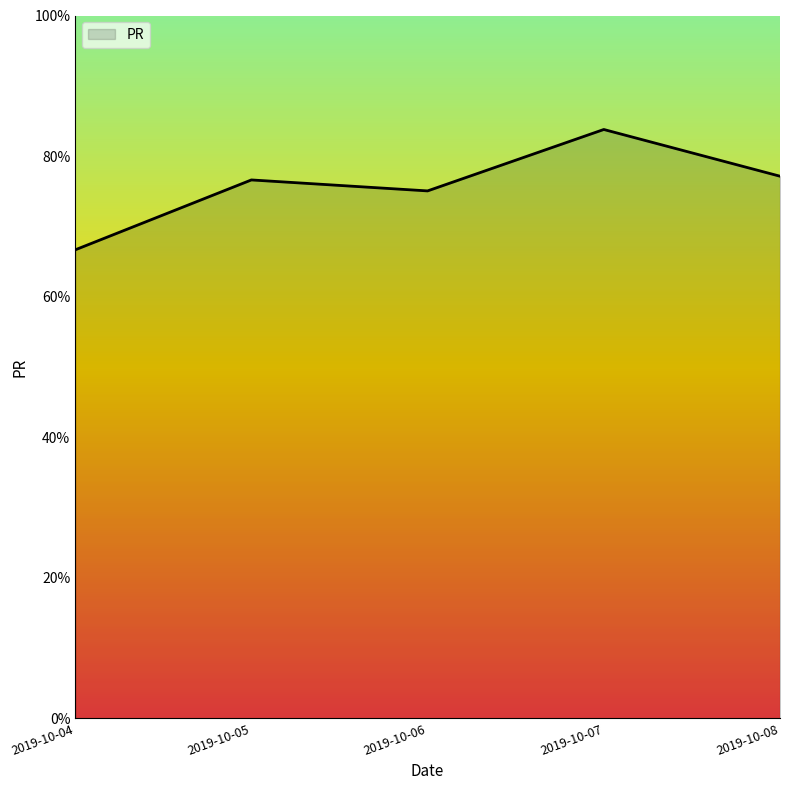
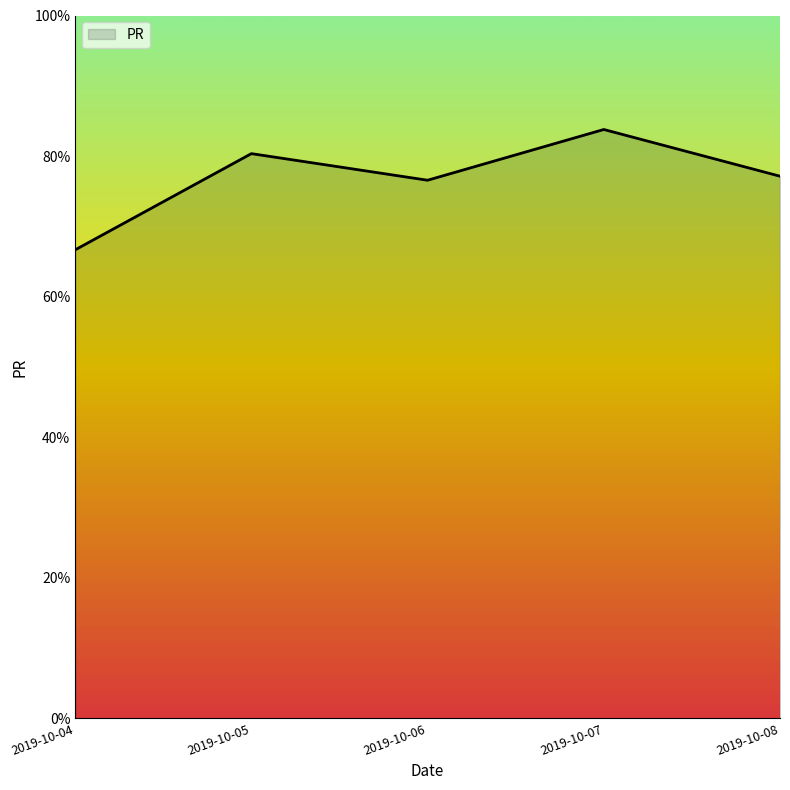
2019-10-05: 77% -> 80%
2019-10-06: 75% -> 77%
